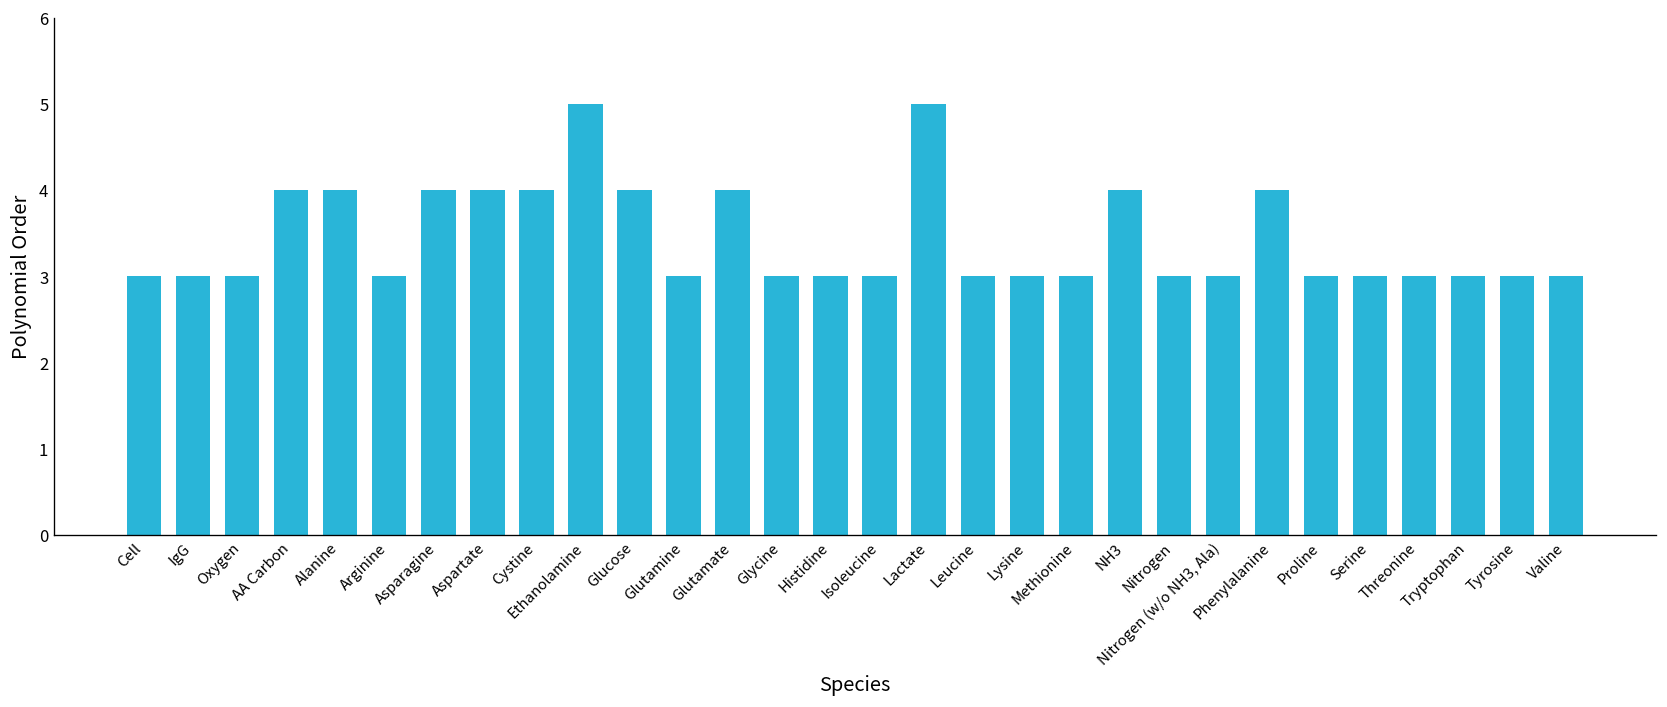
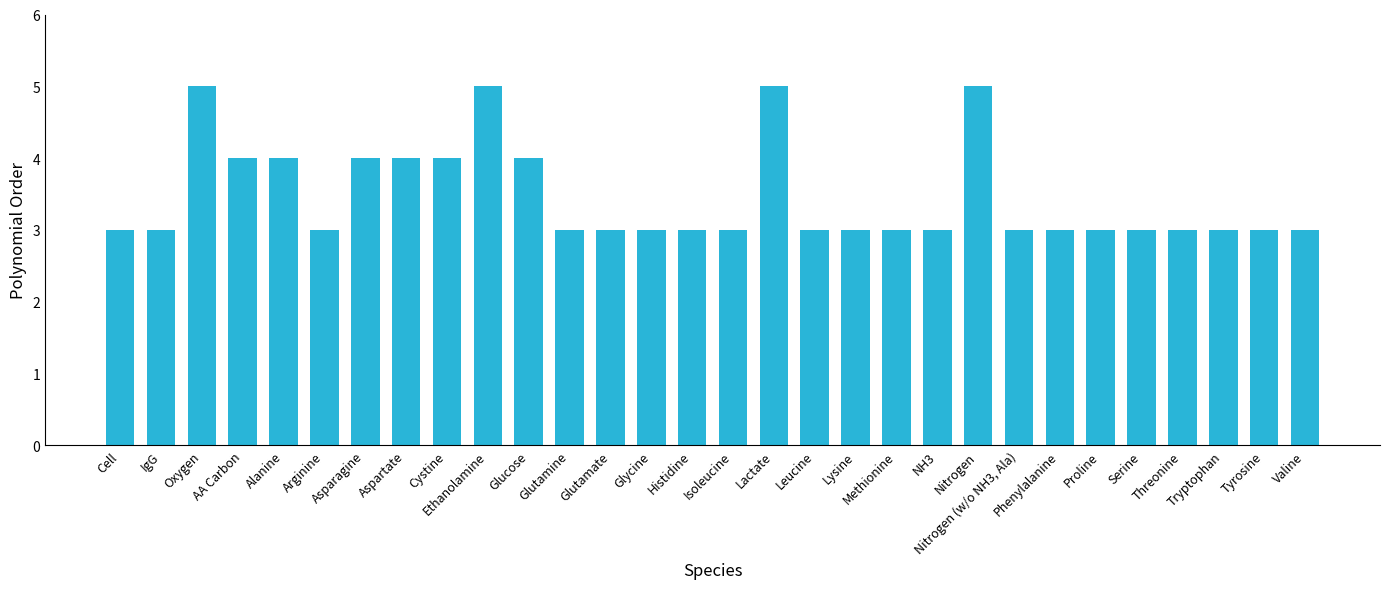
Oxygen: 3 -> 5
Glutamate: 4 -> 3
NH3: 4 -> 3
Nitrogen: 3 -> 5
Phenylalanine: 4 -> 3
